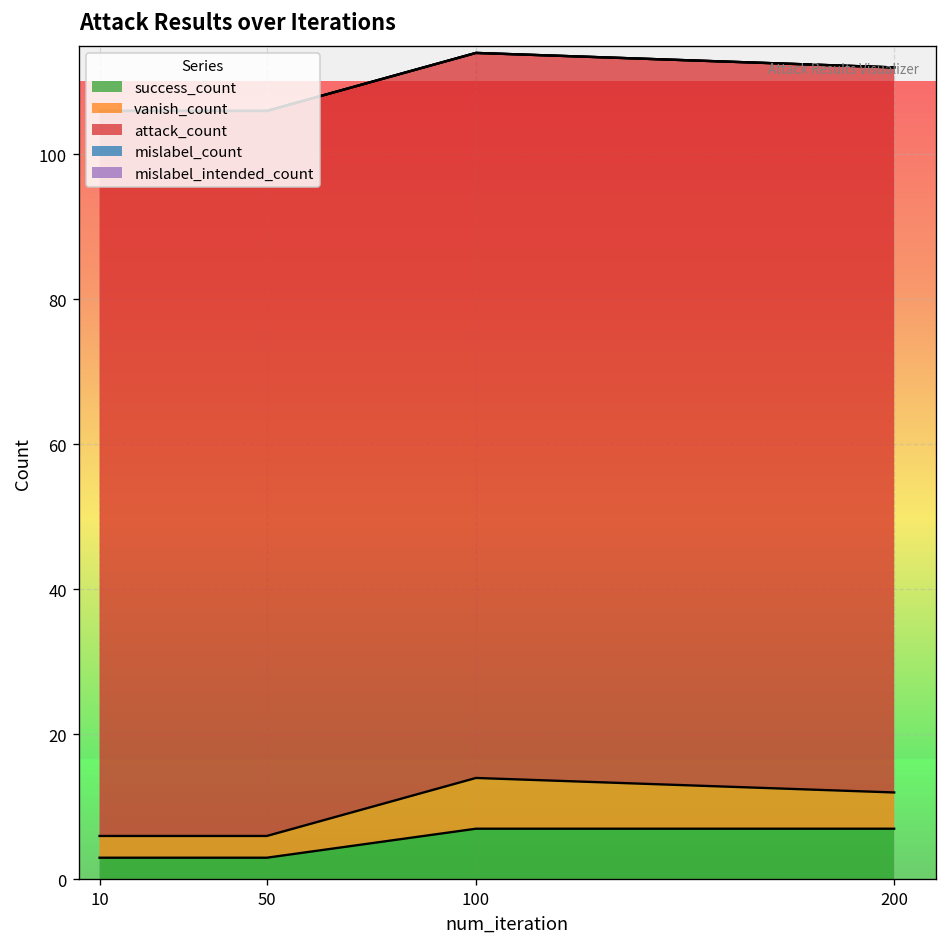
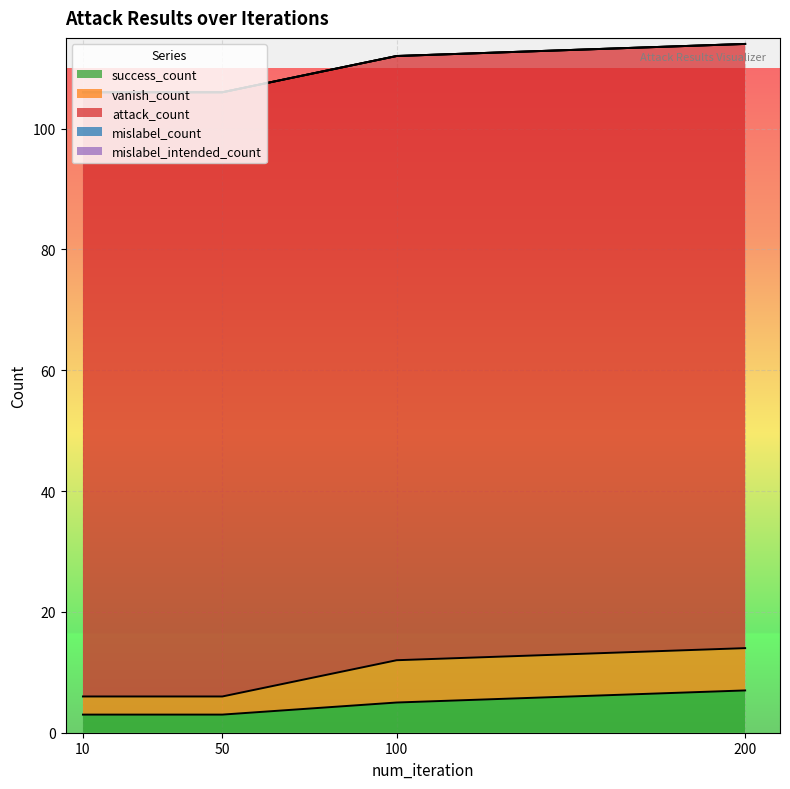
success_count, 100: 7 -> 5
vanish_count, 200: 5 -> 7
